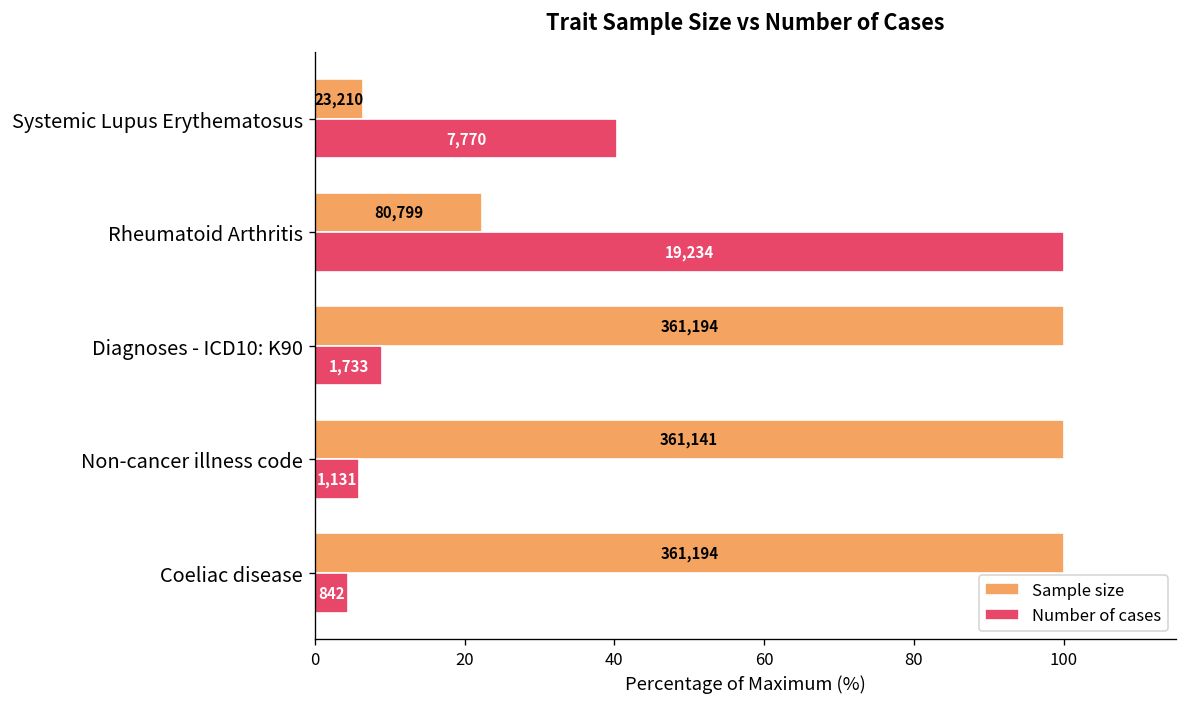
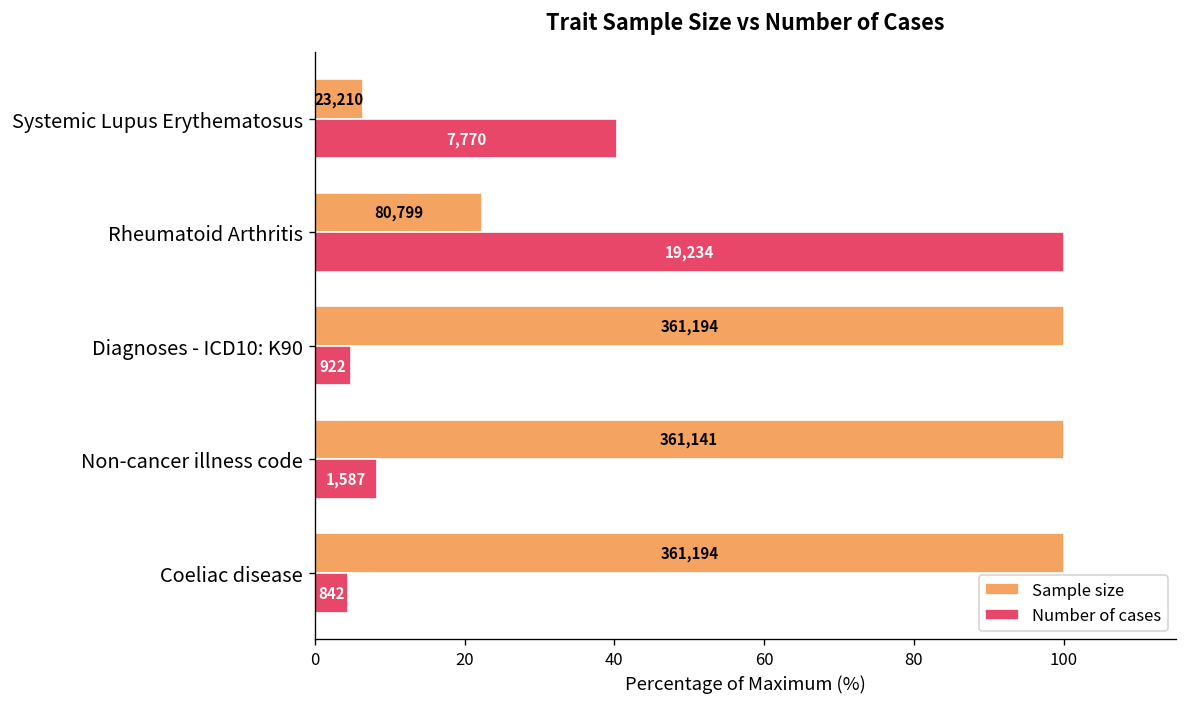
Number of cases, Diagnoses - ICD10: K90: 1,733 -> 922
Number of cases, Non-cancer illness code: 1,131 -> 1,587
